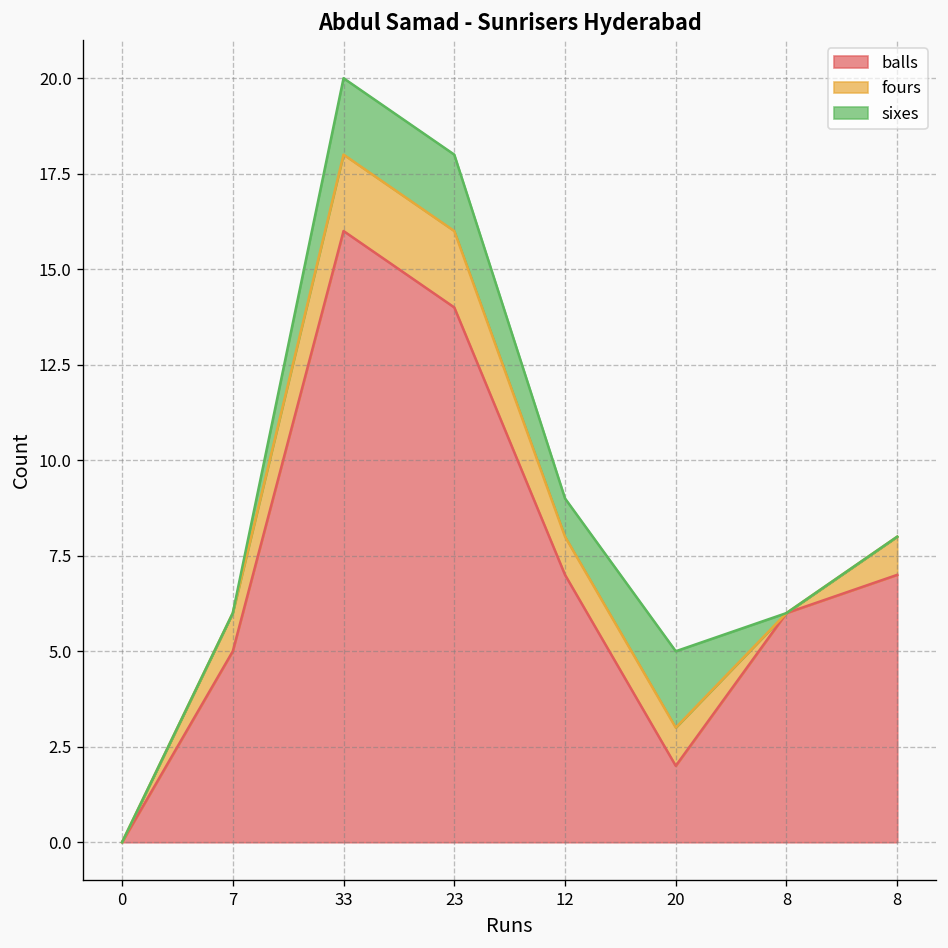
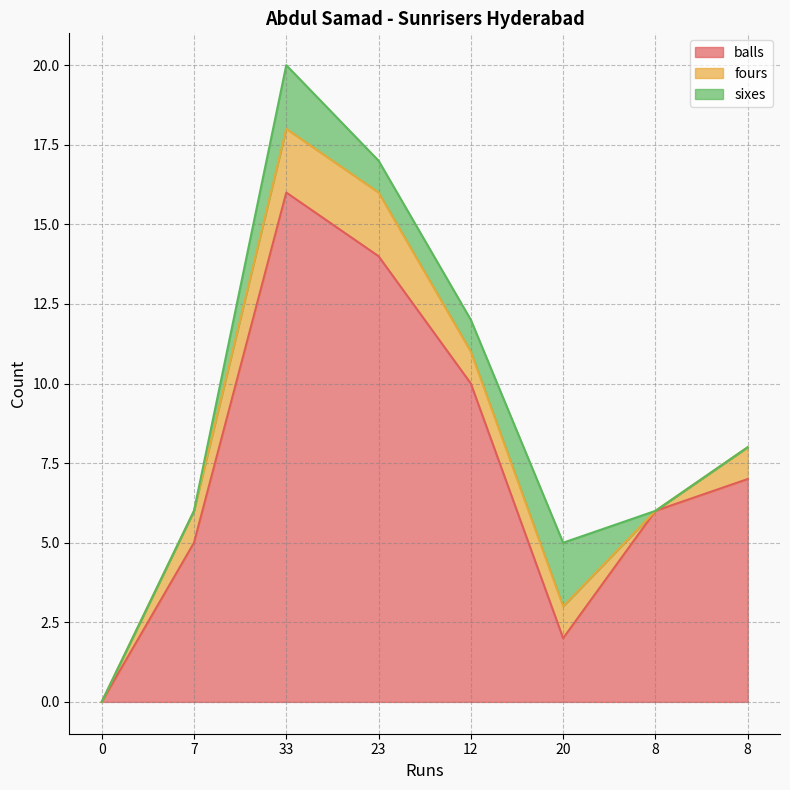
sixes, 23: 2 -> 1
balls, 12: 7 -> 10
